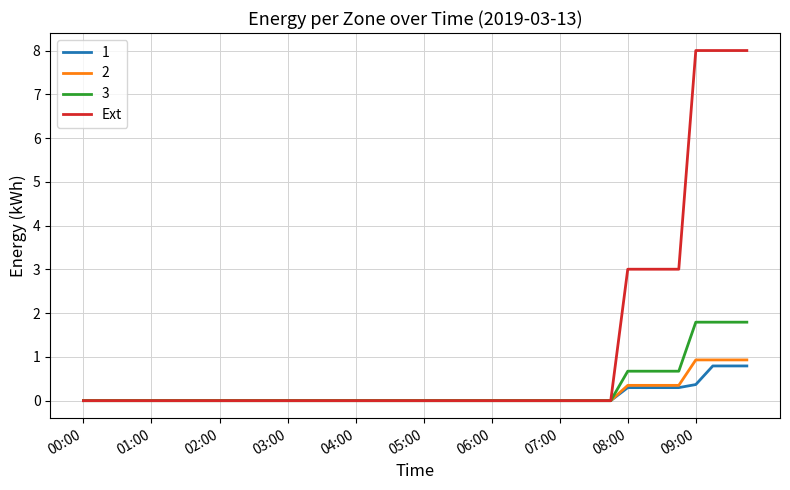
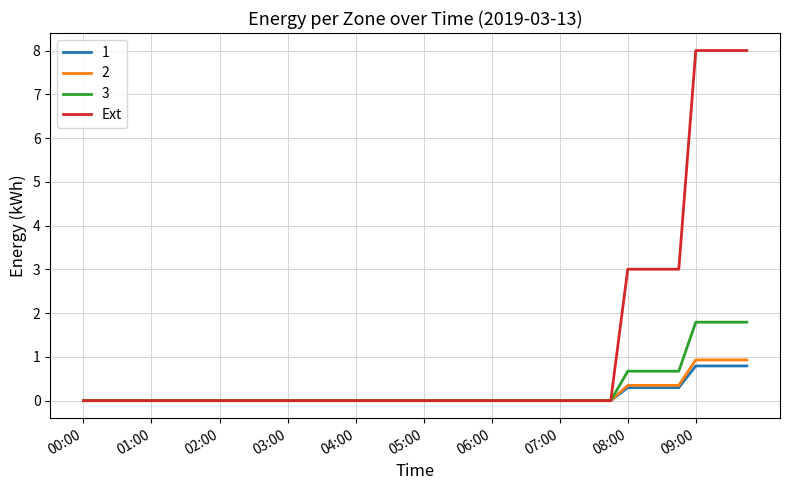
1, 09:00: 0.4 -> 0.8
